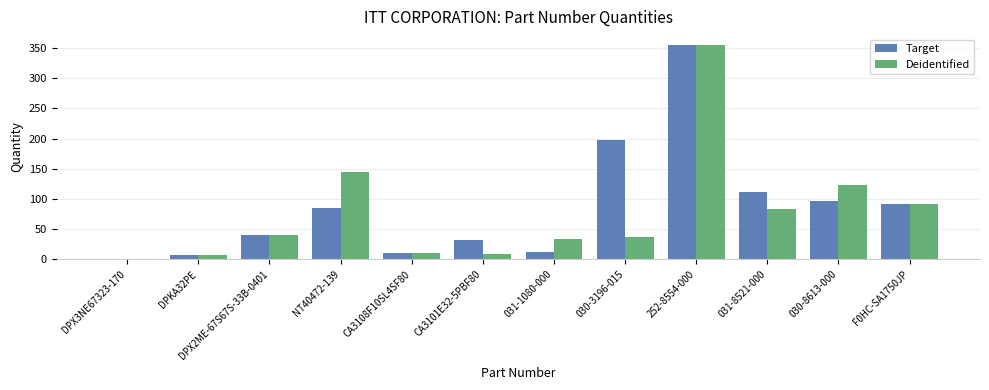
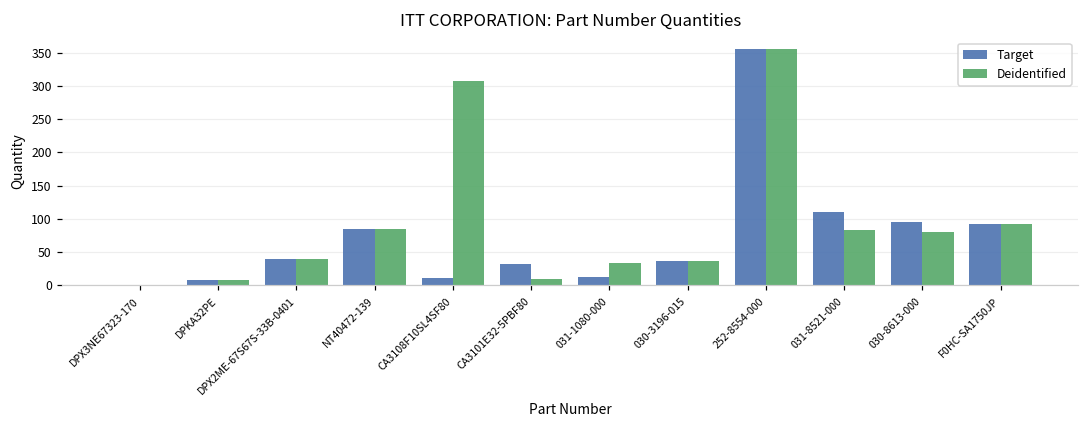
Deidentified, NT40472-139: 150 -> 90
Deidentified, CA3108F10SL4SF80: 10 -> 310
Target, 030-3196-015: 200 -> 40
Deidentified, 030-8613-000: 120 -> 80
